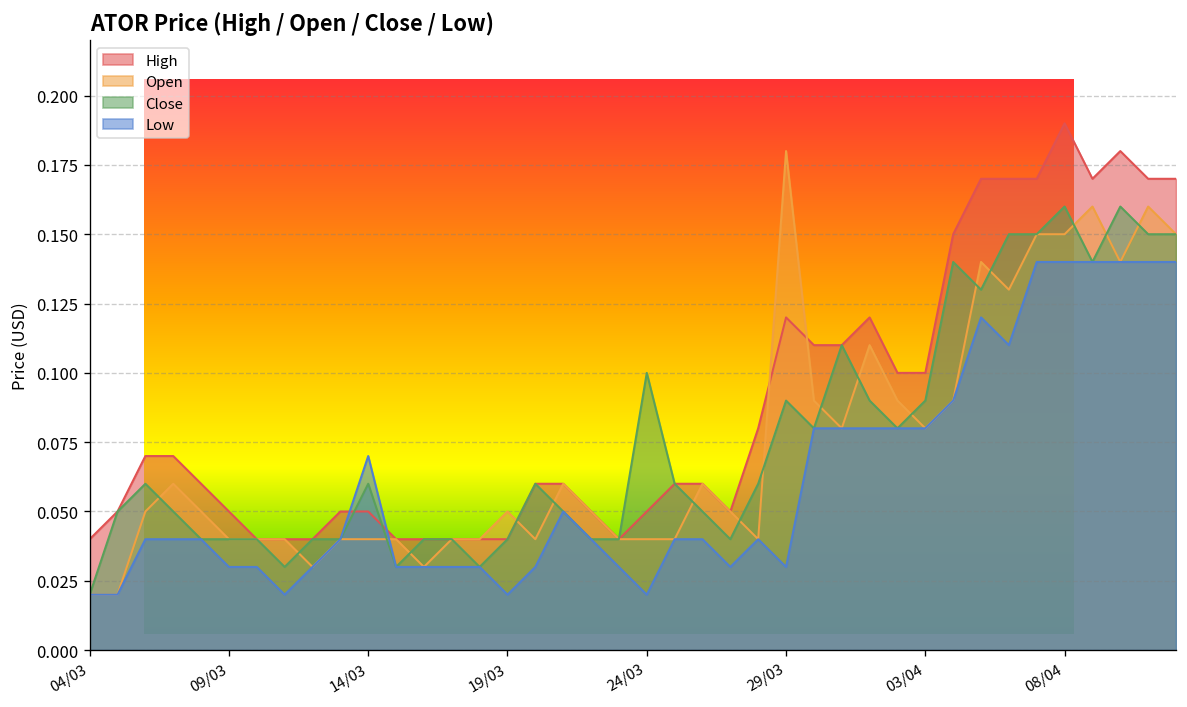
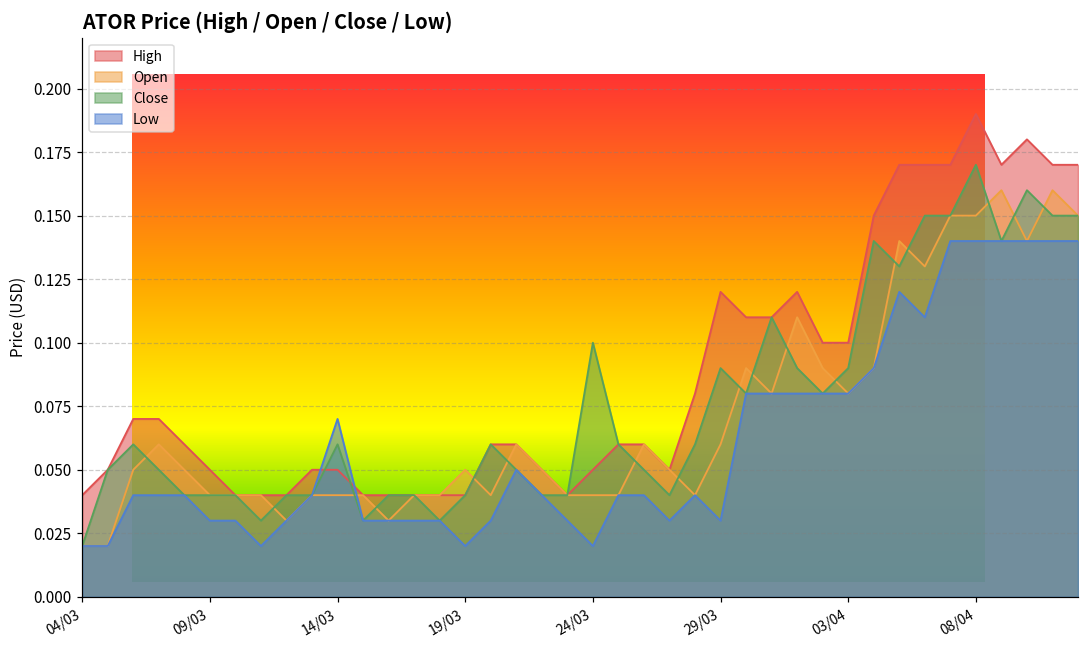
ATOR Price (High / Open / Close / Low), Open, 29/03: 0.18 -> 0.06
ATOR Price (High / Open / Close / Low), Close, 08/04: 0.16 -> 0.17
